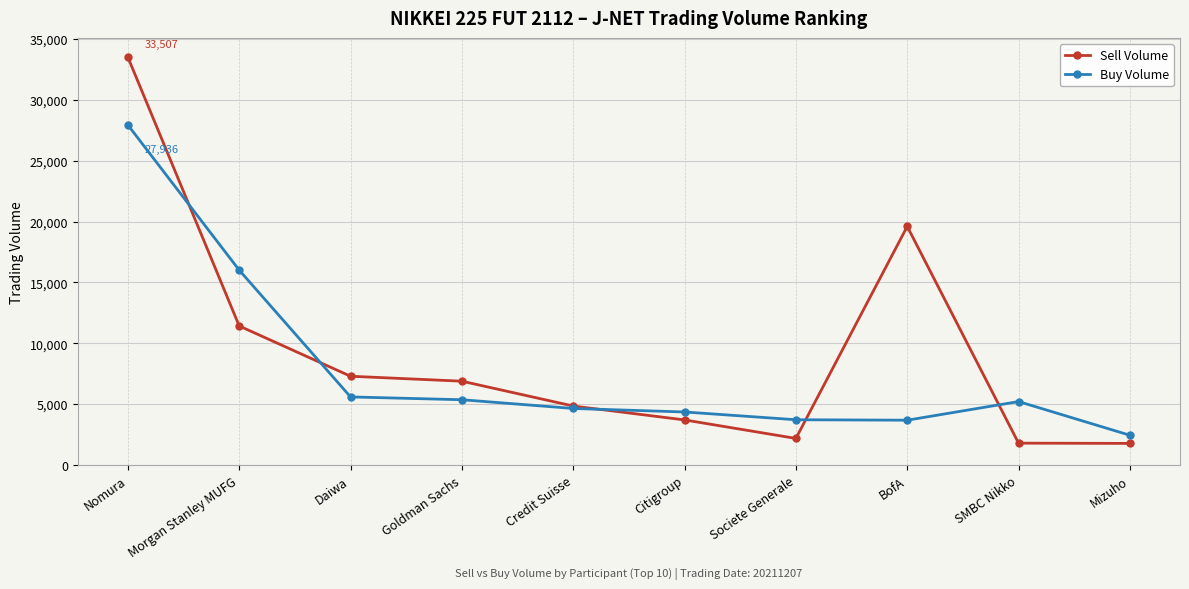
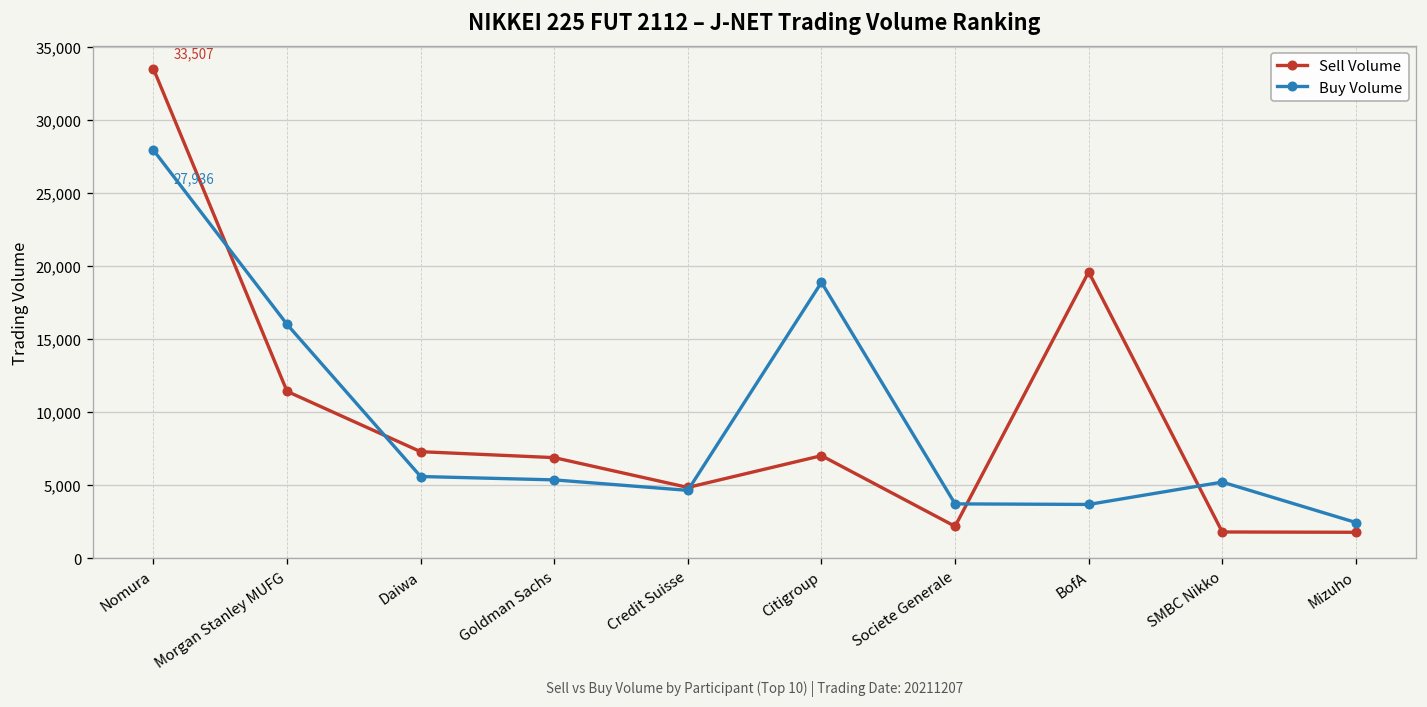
Sell Volume, Citigroup: 3,700 -> 7,000
Buy Volume, Citigroup: 4,300 -> 18,900
